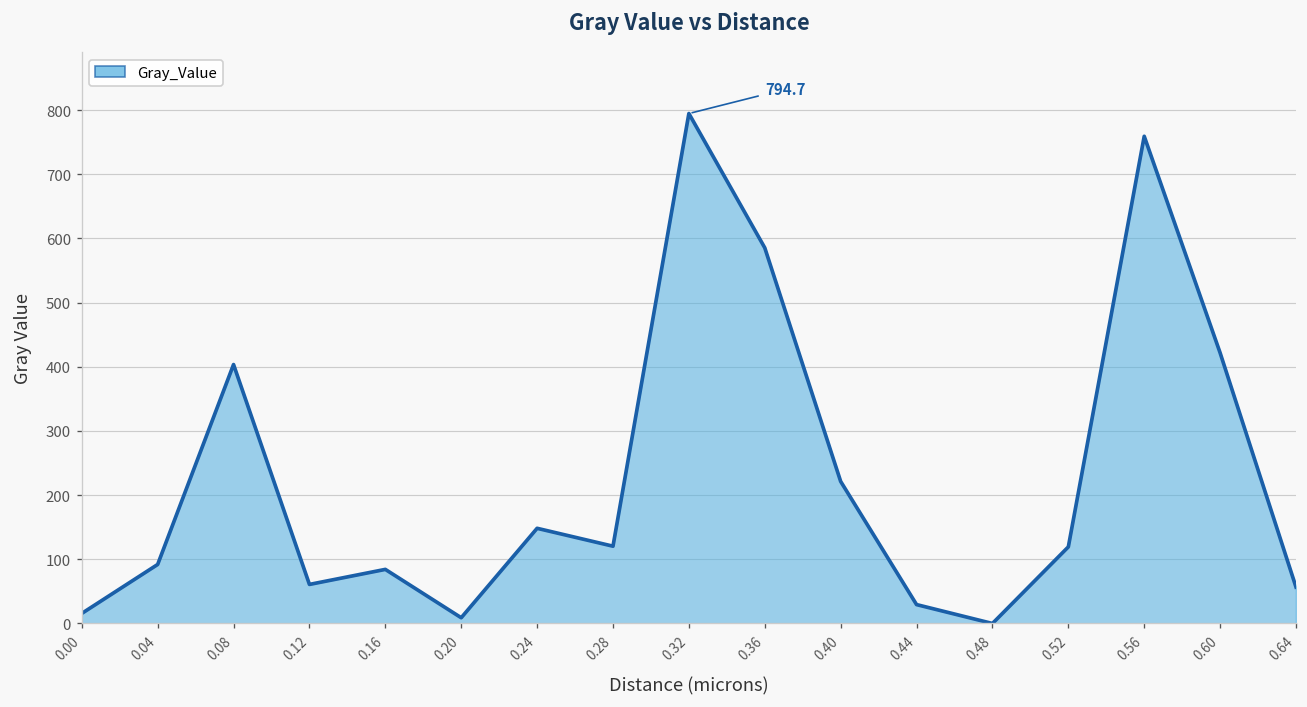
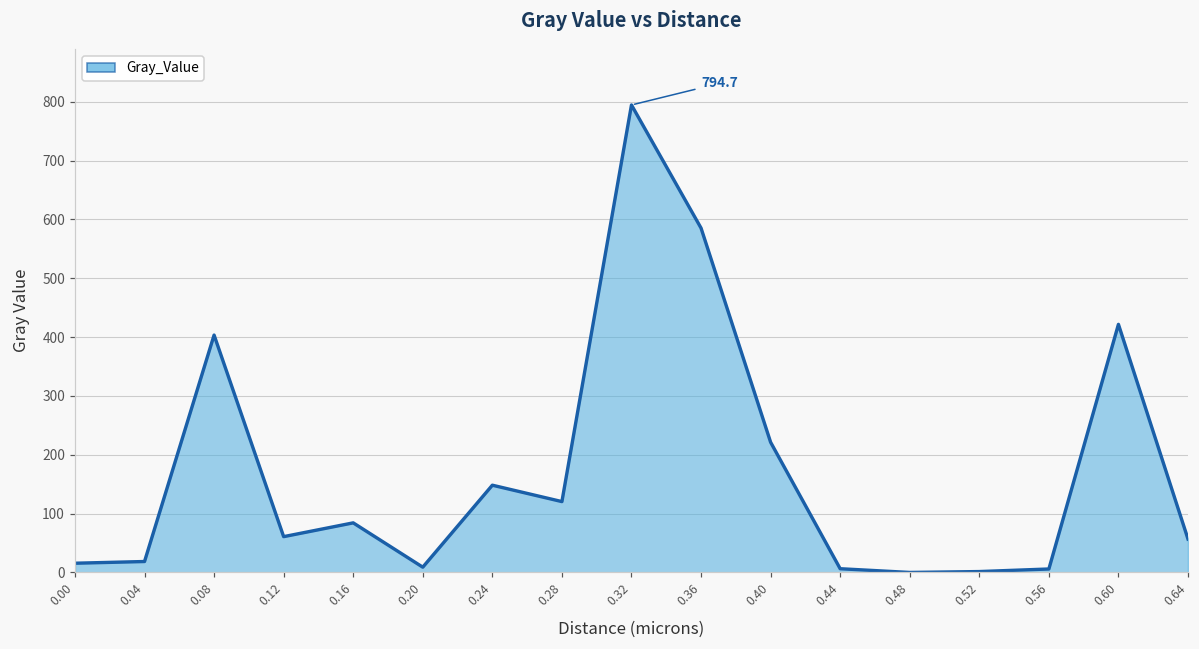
0.04: 90 -> 20
0.44: 30 -> 10
0.52: 120 -> 0
0.56: 760 -> 10
